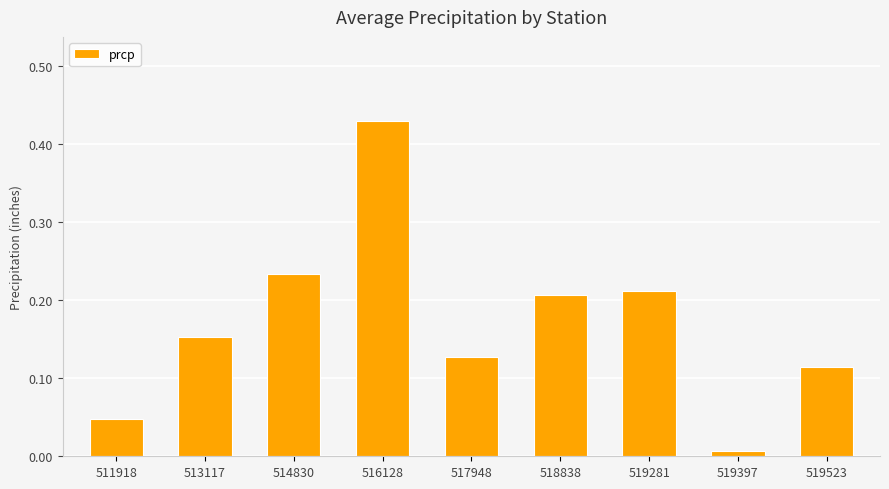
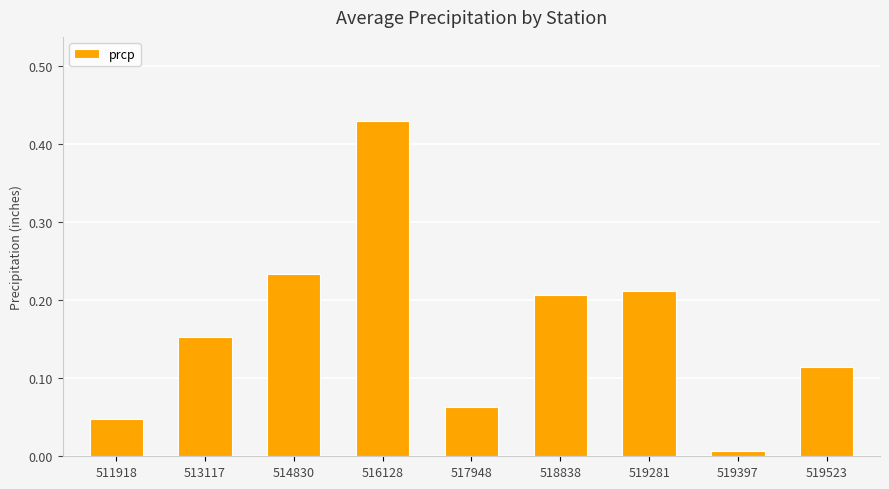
517948: 0.13 -> 0.06
